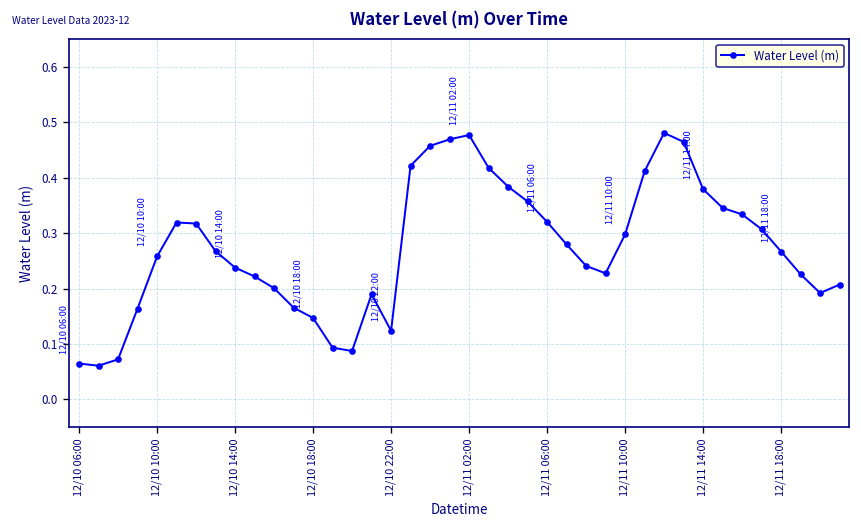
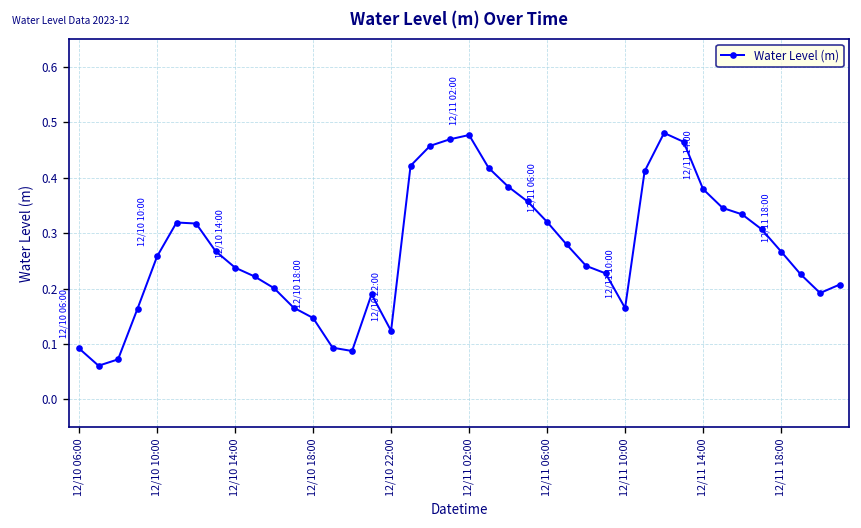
12/10 06:00: 0.06 -> 0.09
12/11 10:00: 0.30 -> 0.16
